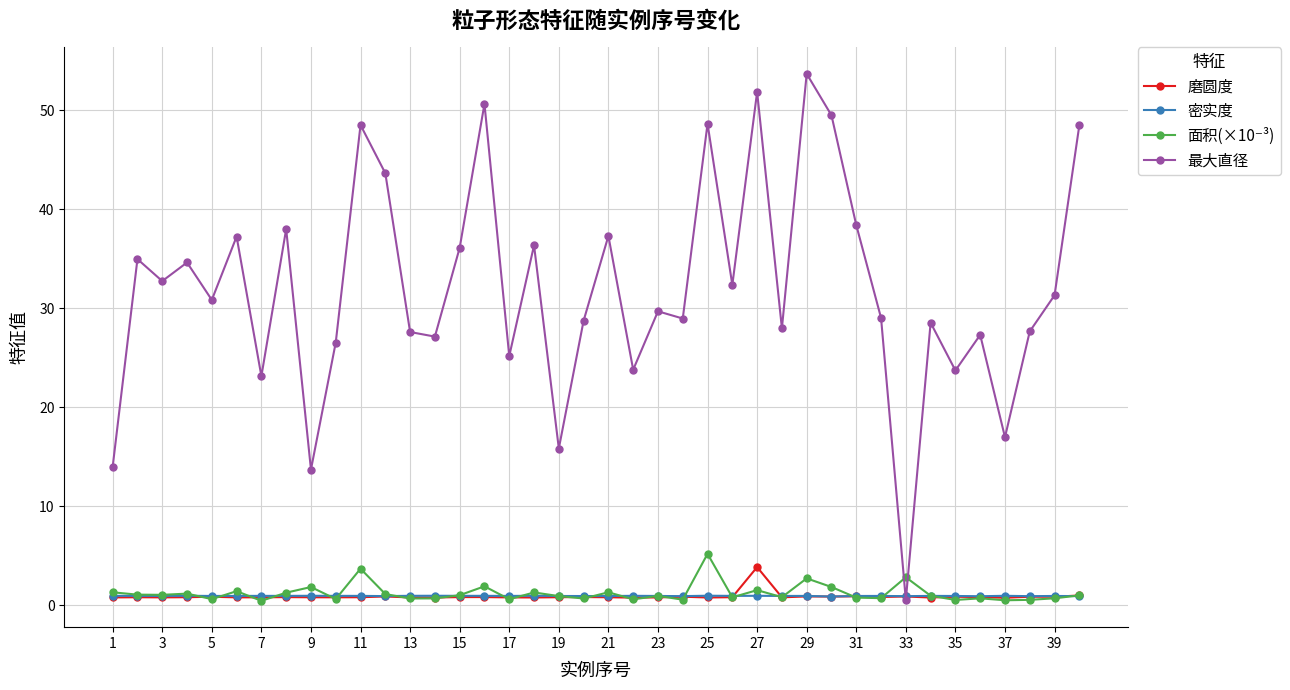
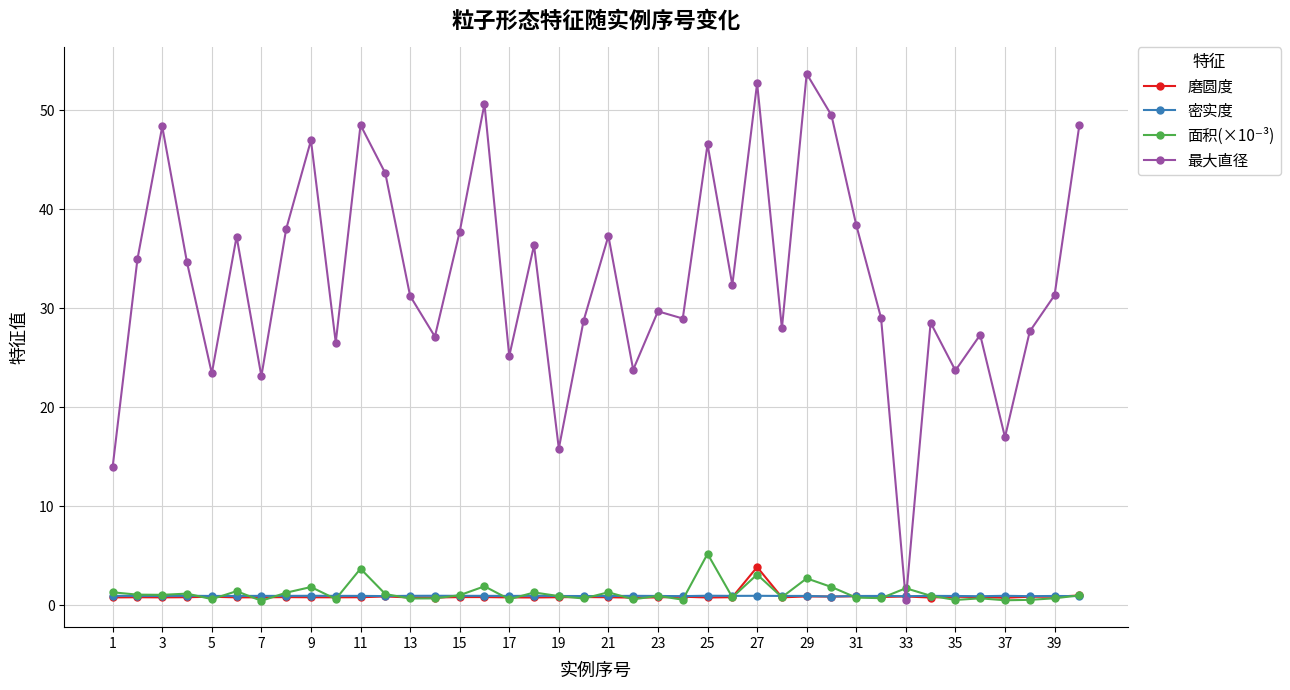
最大直径, 3: 33 -> 48
最大直径, 5: 31 -> 23
最大直径, 9: 14 -> 47
最大直径, 13: 28 -> 31
最大直径, 15: 36 -> 38
最大直径, 25: 49 -> 47
面积(×10⁻³), 27: 2 -> 3
最大直径, 27: 52 -> 53
面积(×10⁻³), 33: 3 -> 2
